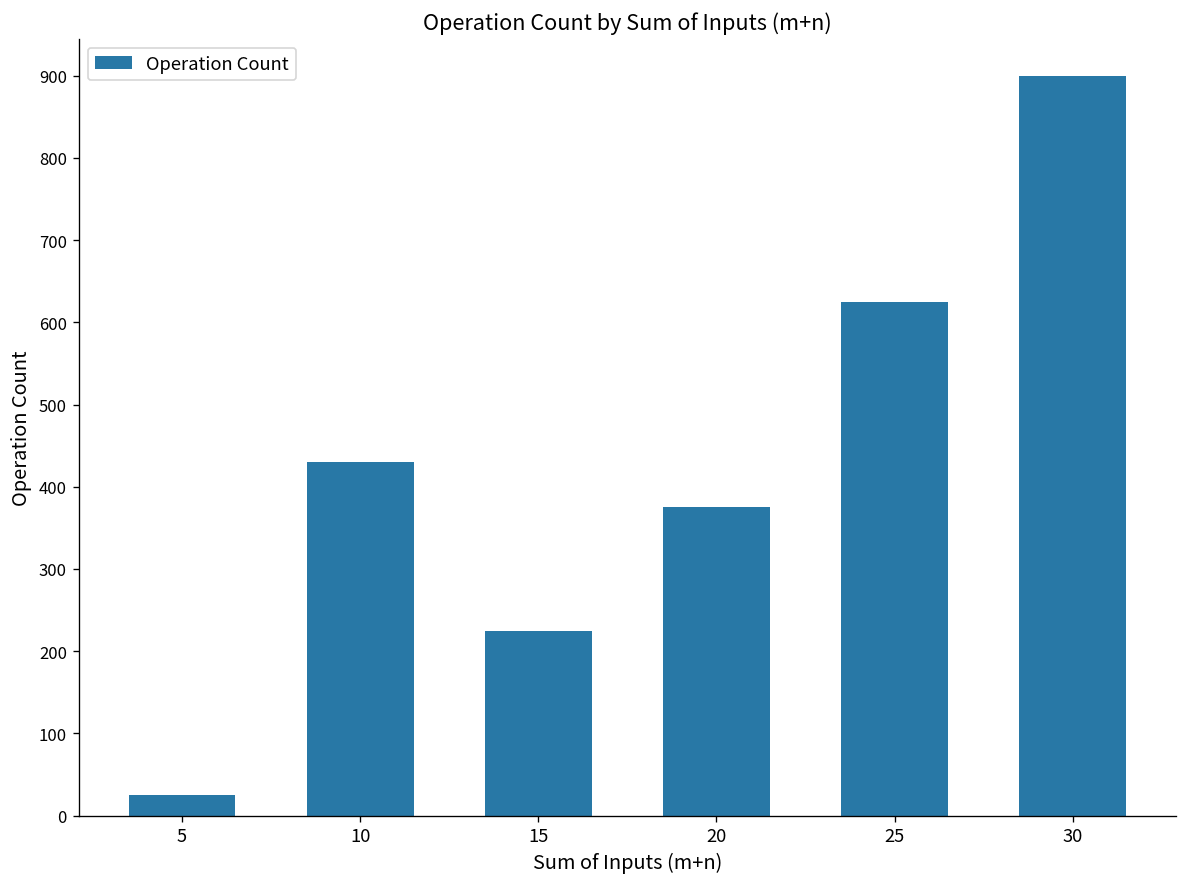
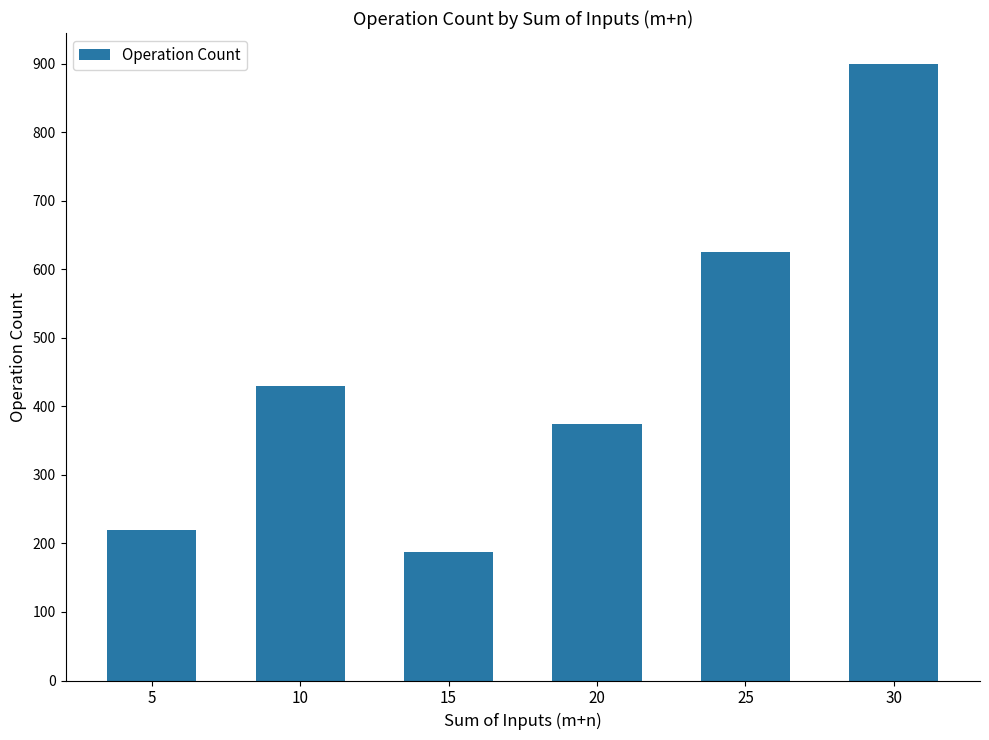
5: 30 -> 220
15: 230 -> 190
